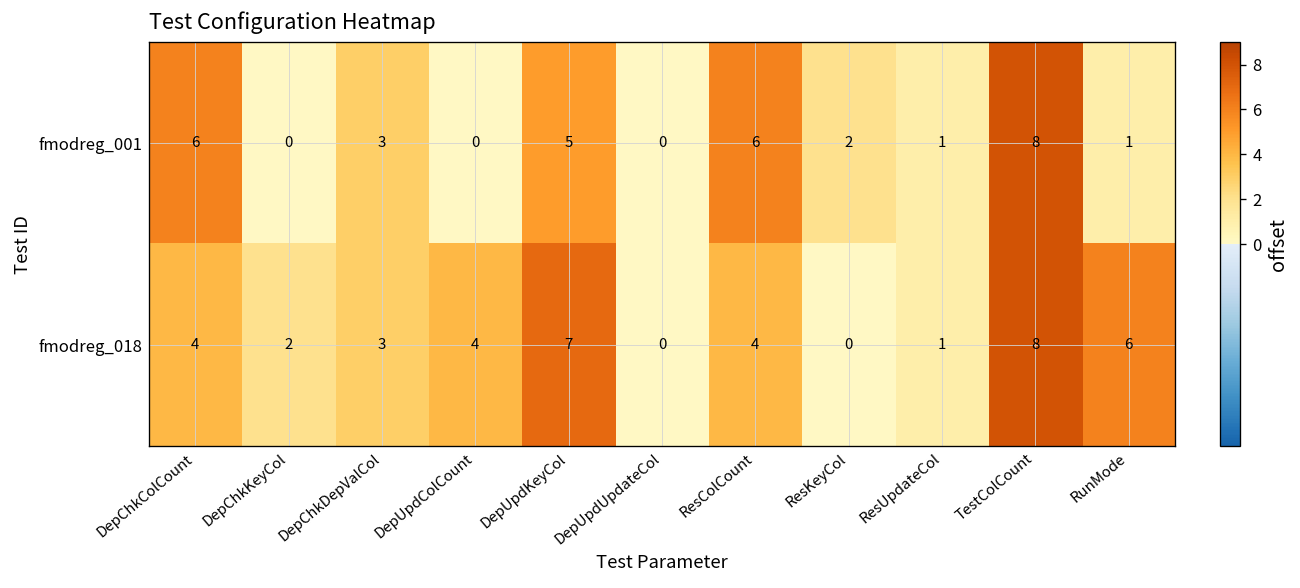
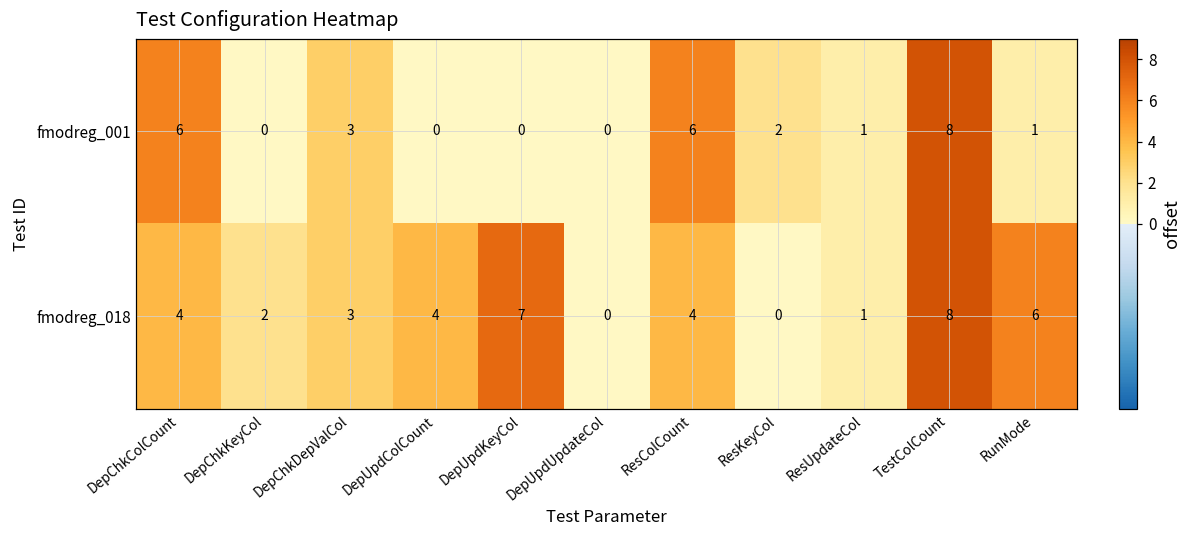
fmodreg_001, DepUpdKeyCol: 5 -> 0
